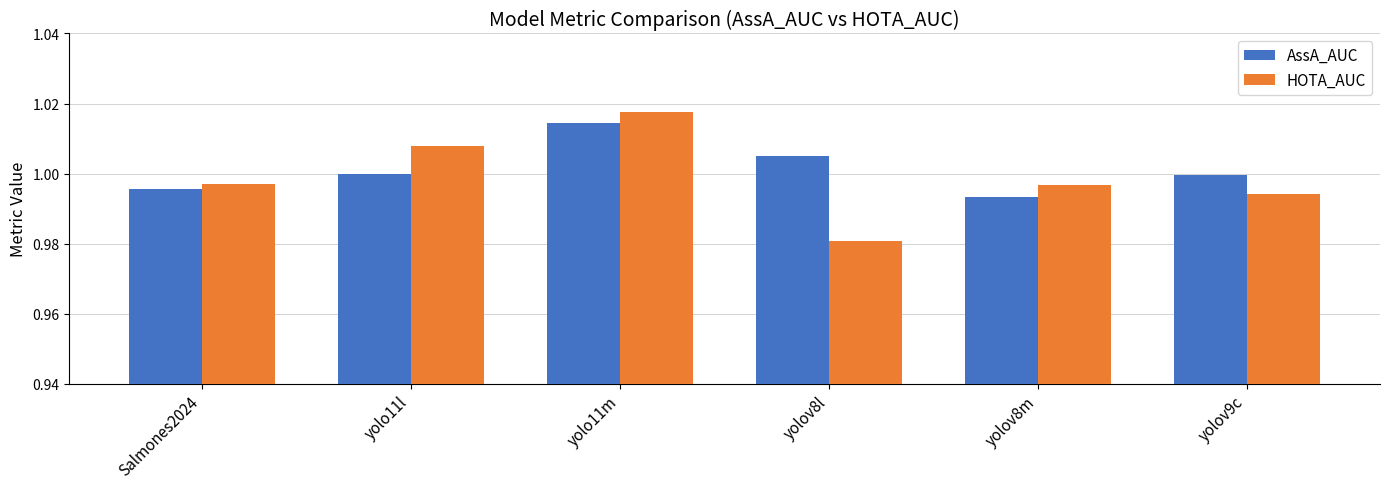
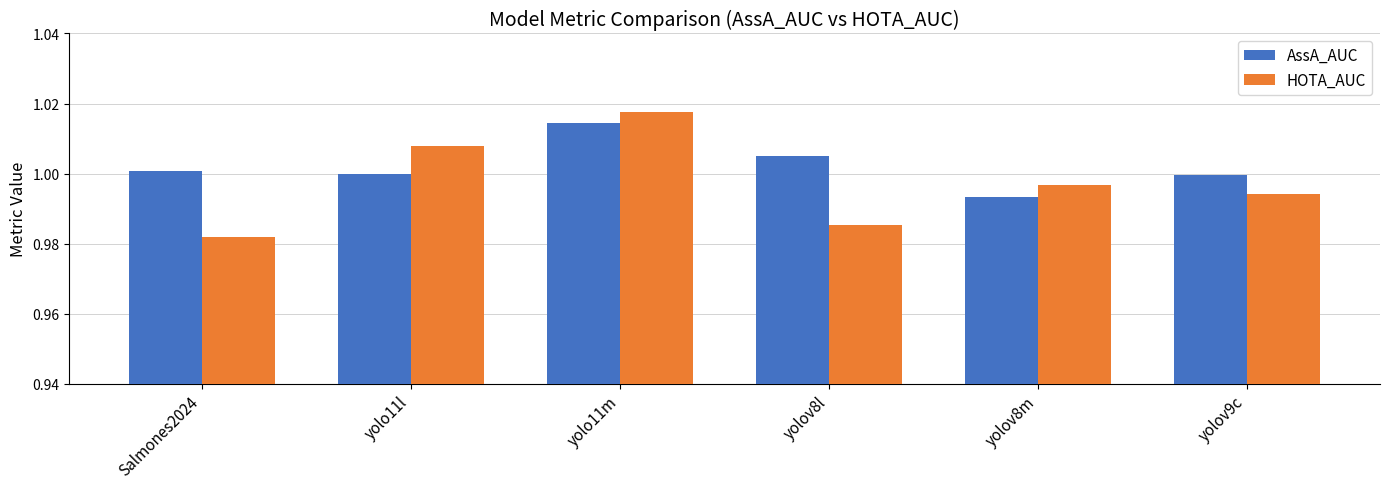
AssA_AUC, Salmones2024: 0.996 -> 1.001
HOTA_AUC, Salmones2024: 0.997 -> 0.982
HOTA_AUC, yolov8l: 0.981 -> 0.985
